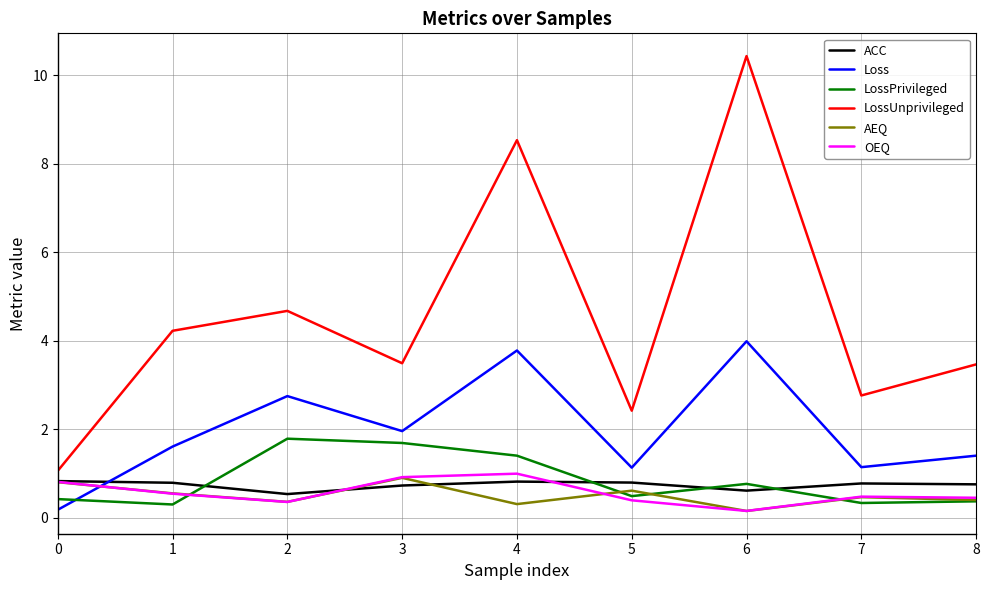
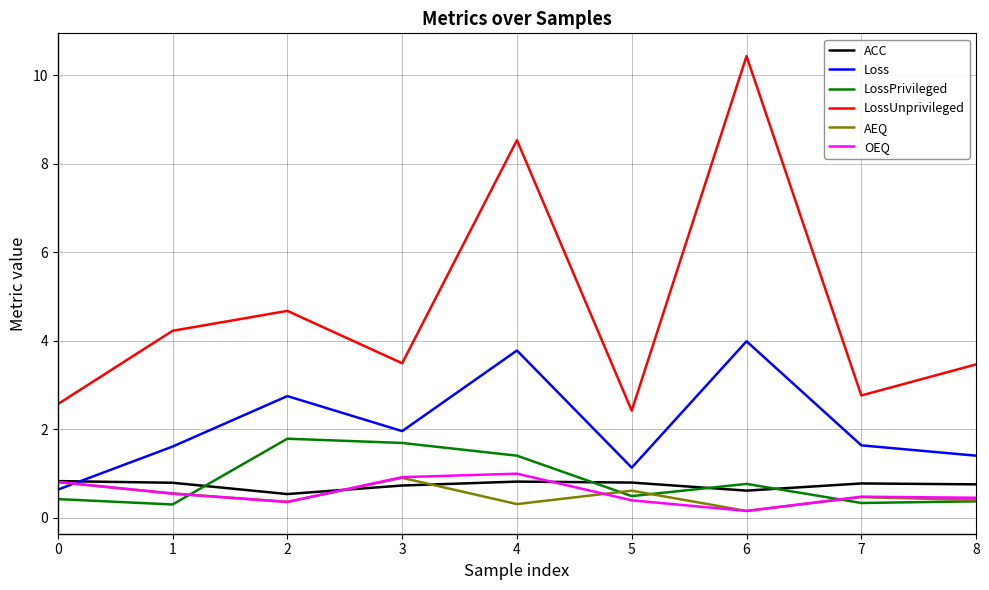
Loss, 0: 0.2 -> 0.6
LossUnprivileged, 0: 1.1 -> 2.6
Loss, 7: 1.1 -> 1.6
